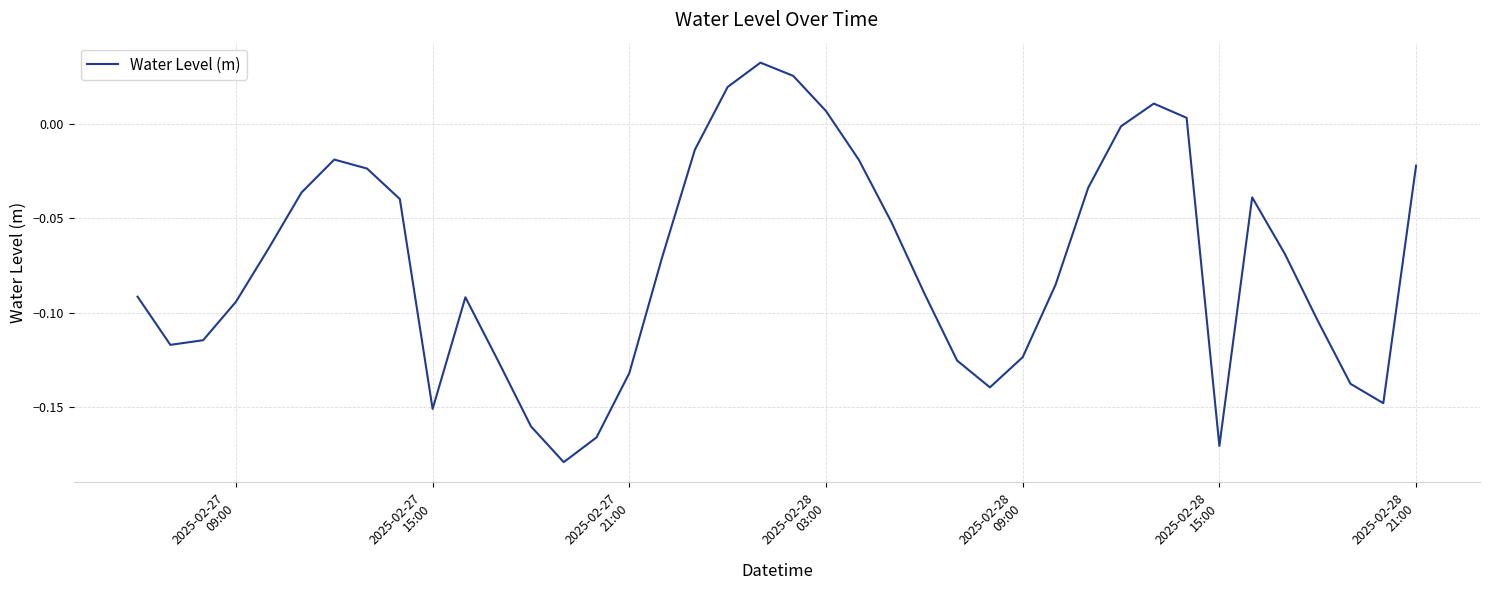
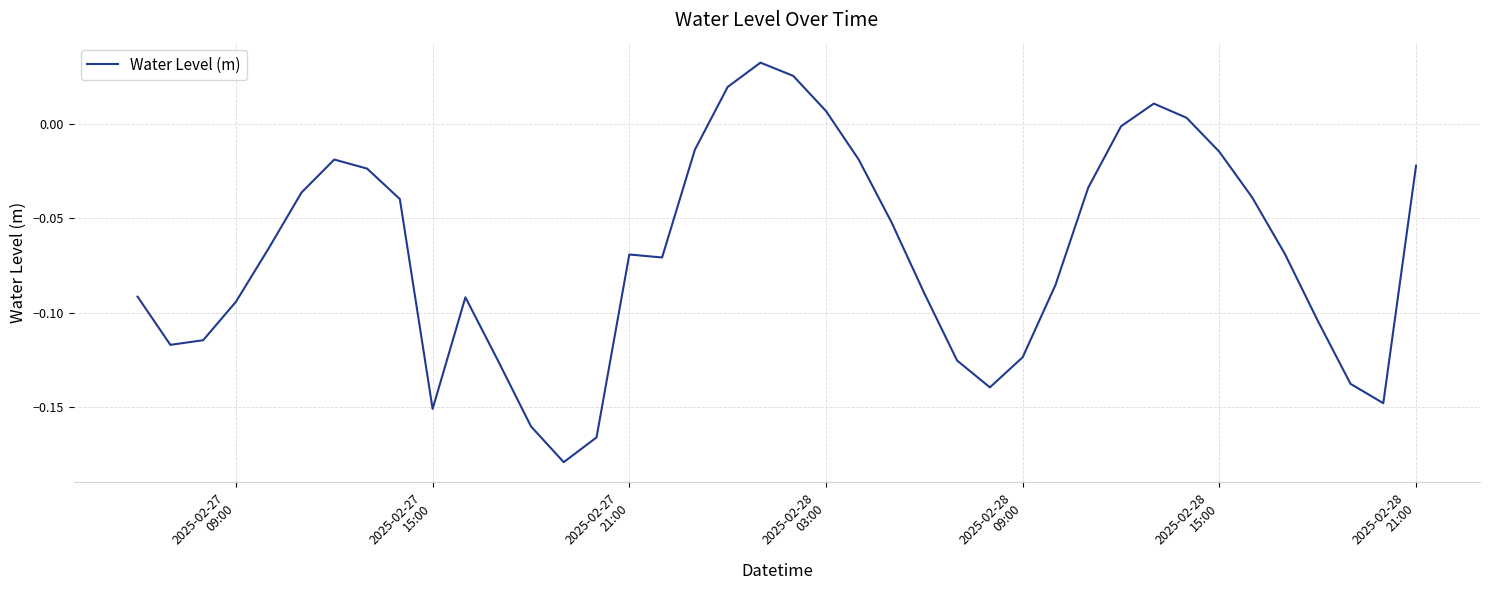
2025-02-27 21:00: -0.132 -> -0.069
2025-02-28 15:00: -0.171 -> -0.015
